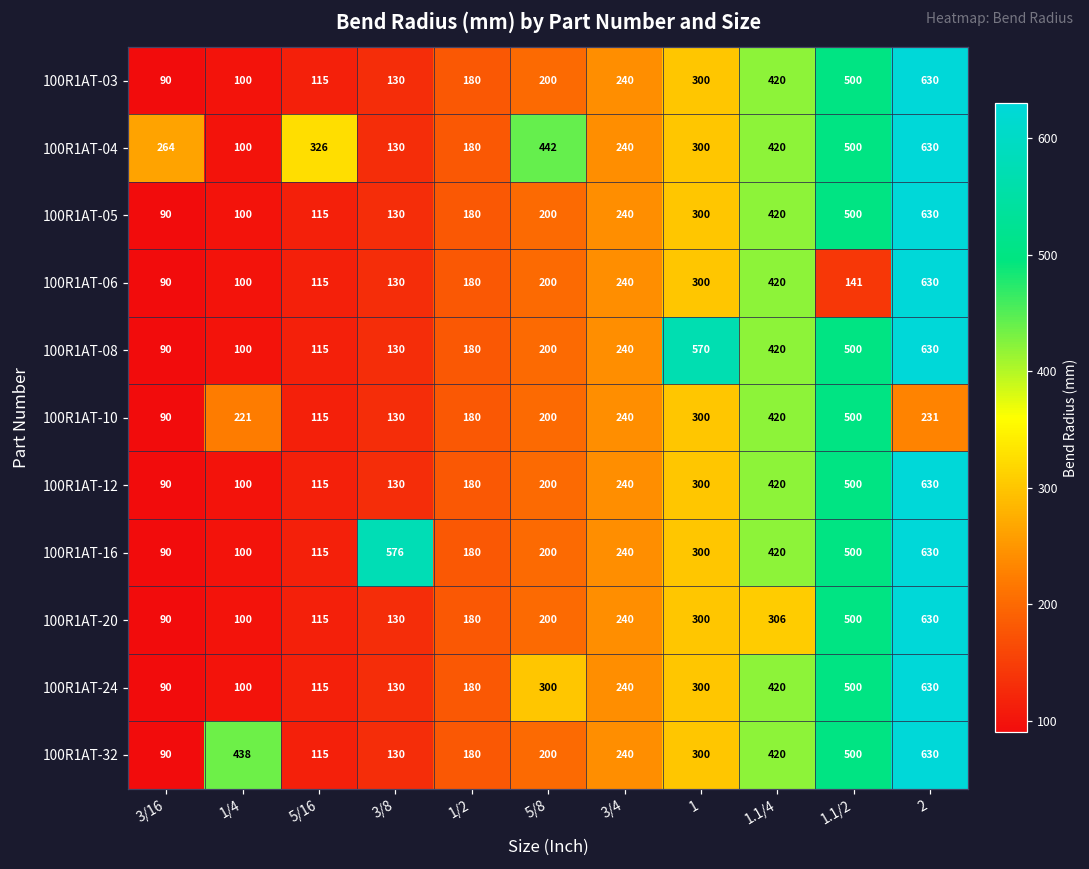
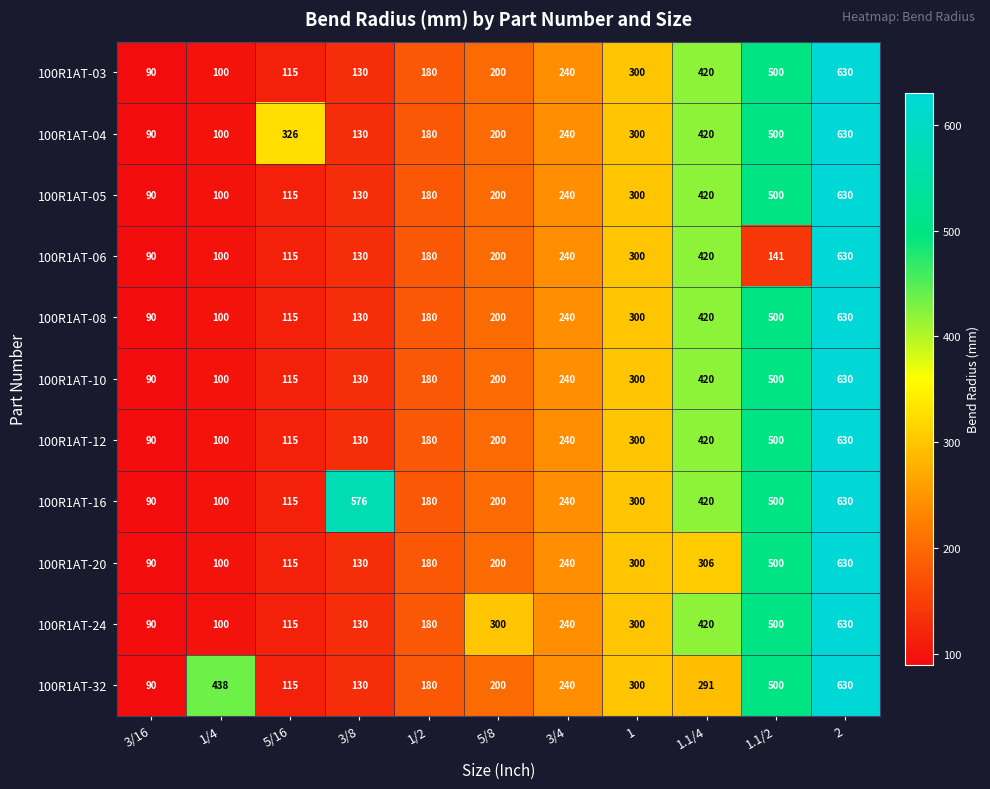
100R1AT-04, 3/16: 264 -> 90
100R1AT-04, 5/8: 442 -> 200
100R1AT-08, 1: 570 -> 300
100R1AT-10, 1/4: 221 -> 100
100R1AT-10, 2: 231 -> 630
100R1AT-32, 1.1/4: 420 -> 291
